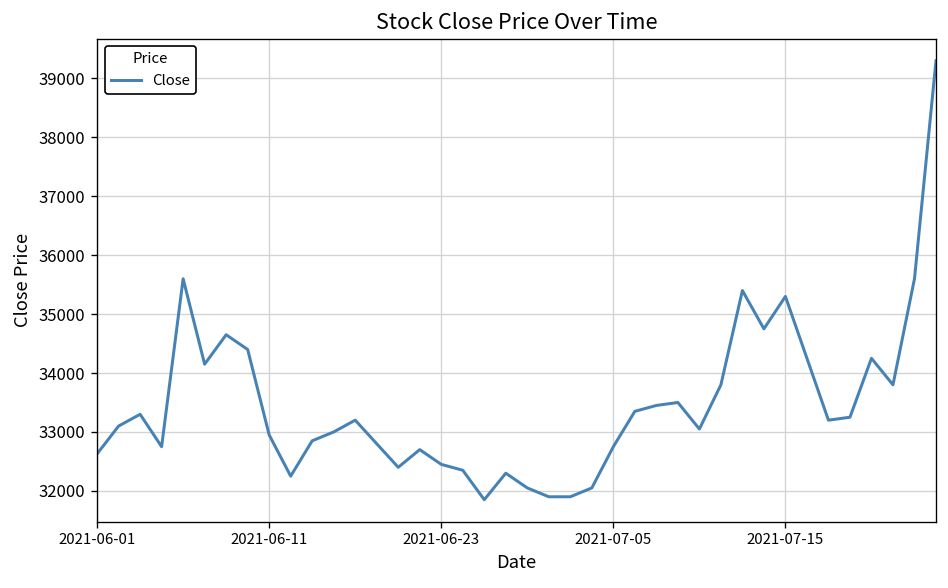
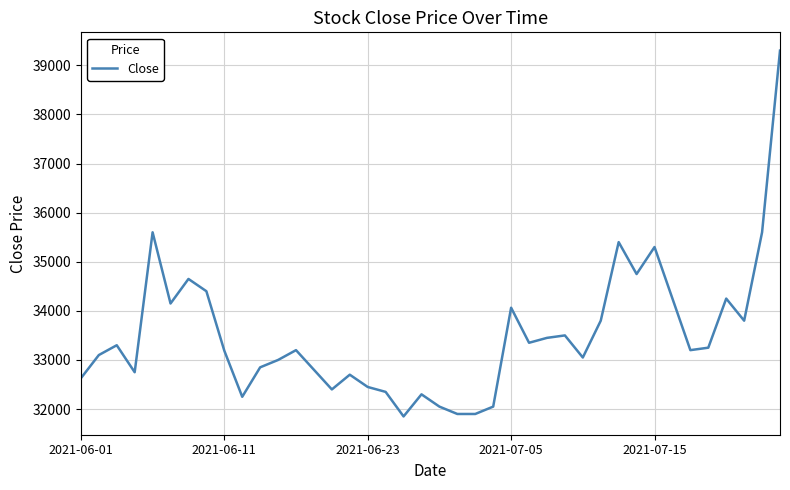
2021-06-11: 33000 -> 33200
2021-07-05: 32800 -> 34100
